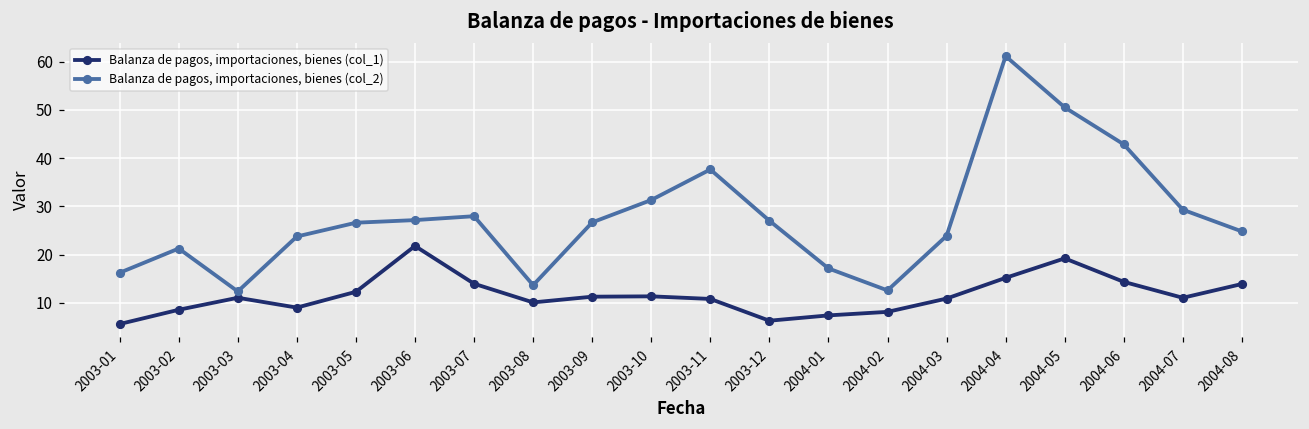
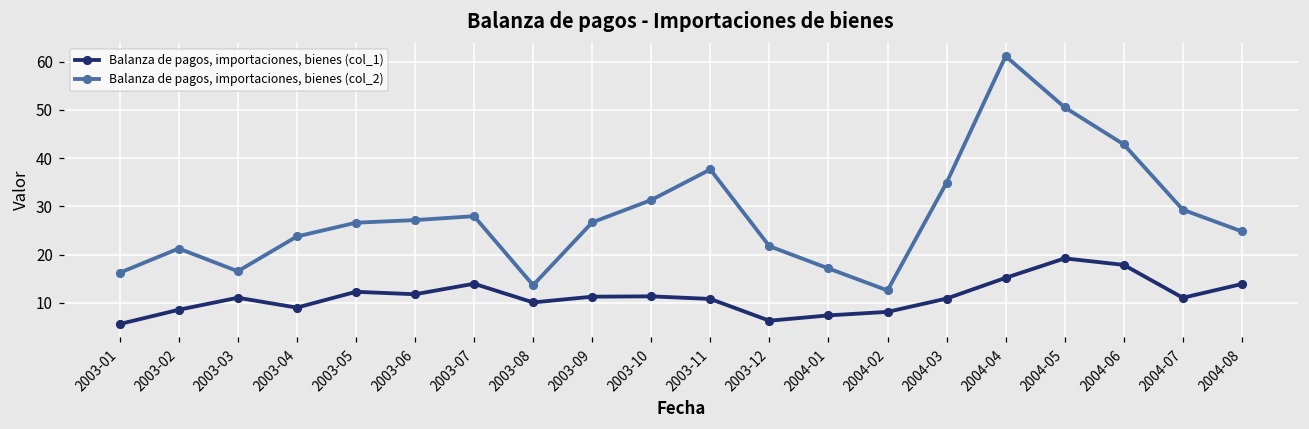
Balanza de pagos, importaciones, bienes (col_2), 2003-03: 12 -> 17
Balanza de pagos, importaciones, bienes (col_1), 2003-06: 22 -> 12
Balanza de pagos, importaciones, bienes (col_2), 2003-12: 27 -> 22
Balanza de pagos, importaciones, bienes (col_2), 2004-03: 24 -> 35
Balanza de pagos, importaciones, bienes (col_1), 2004-06: 14 -> 18
